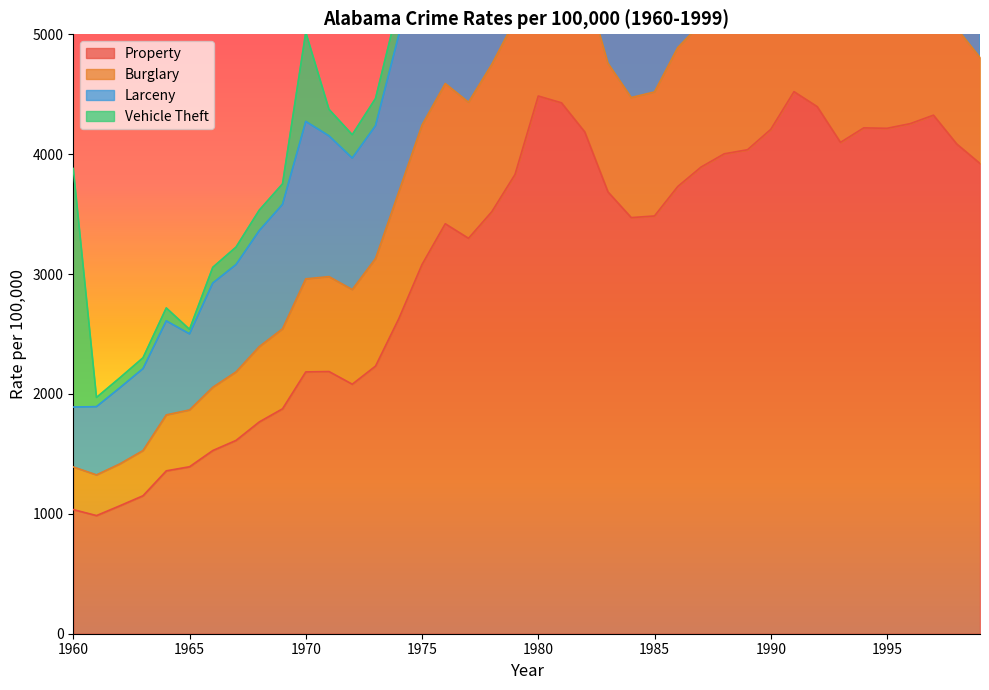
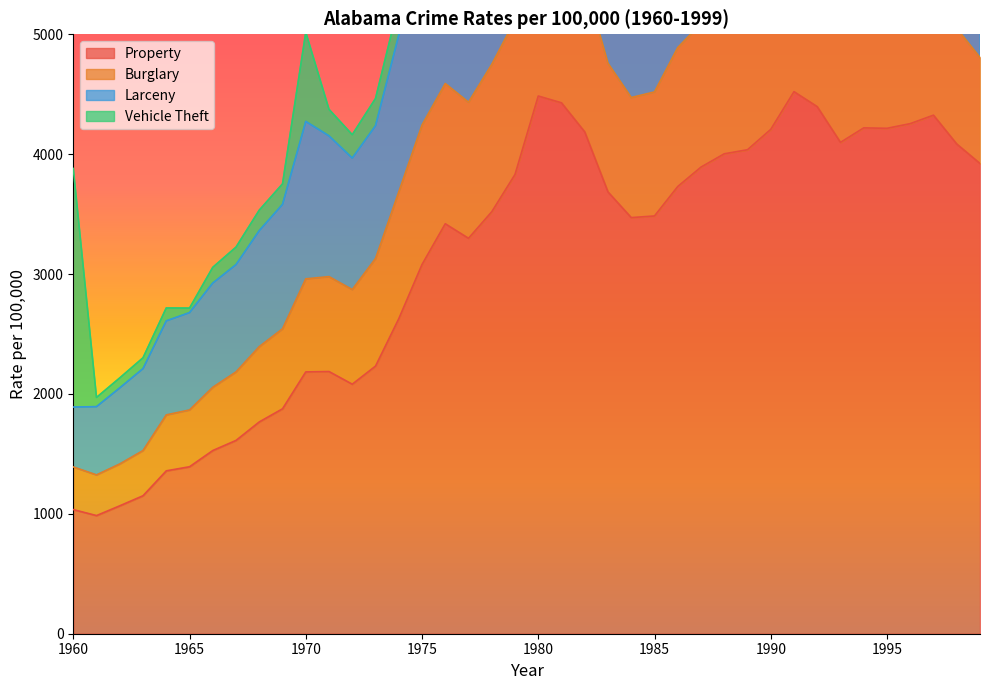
Larceny, 1965: 630 -> 810
